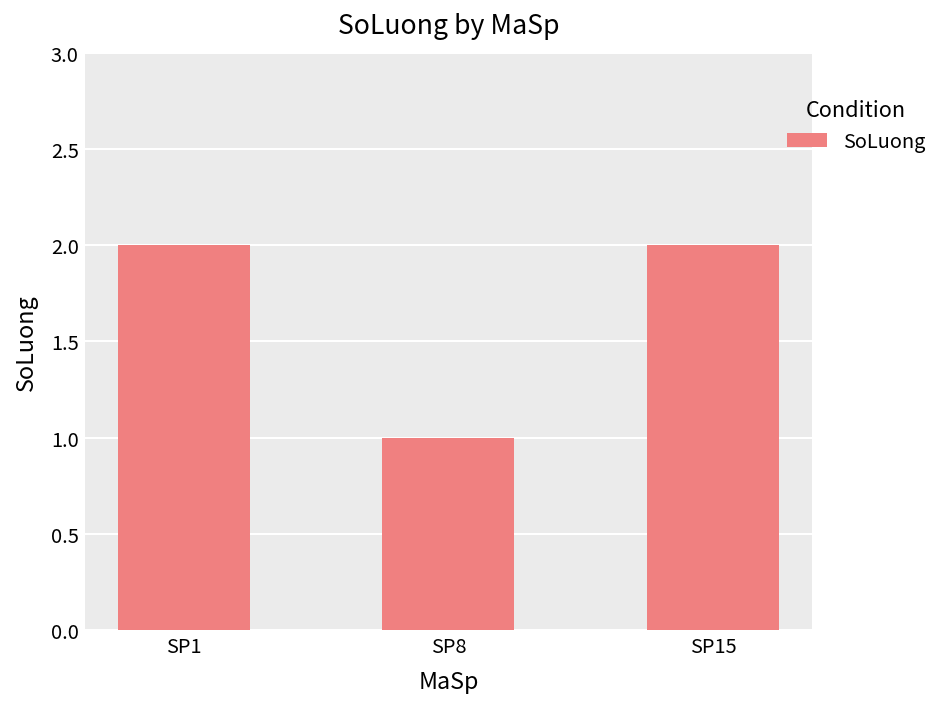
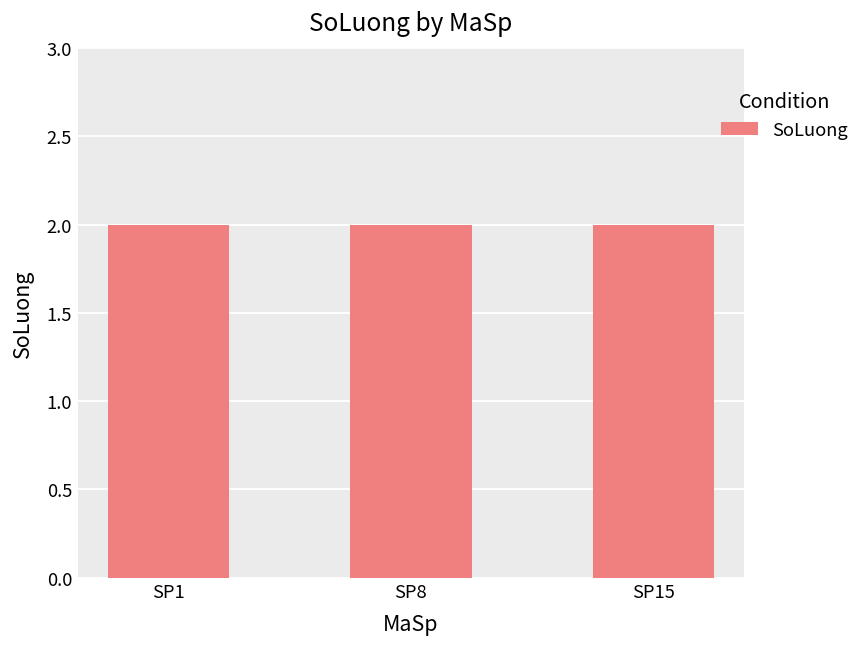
SP8: 1 -> 2
